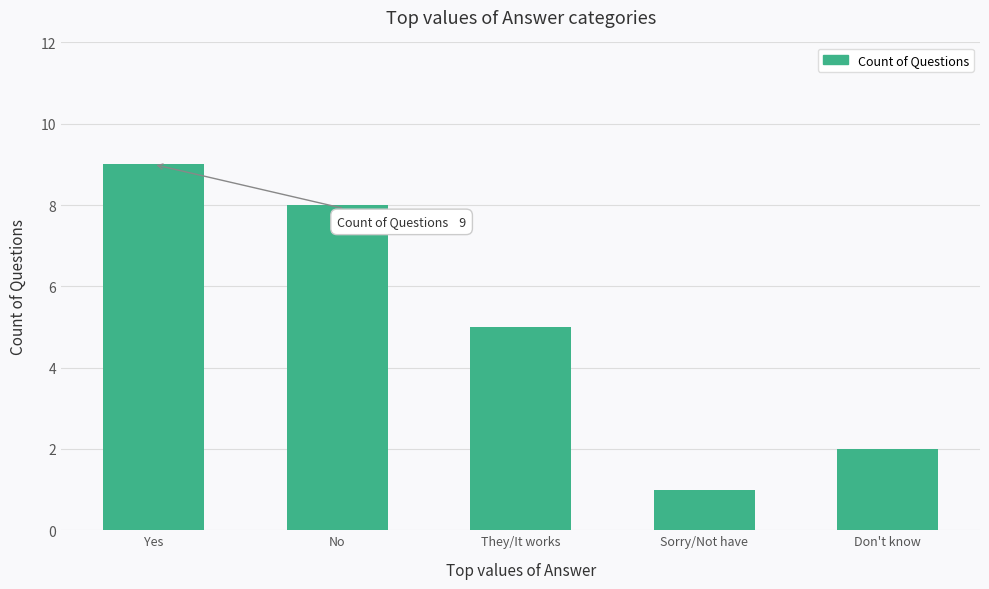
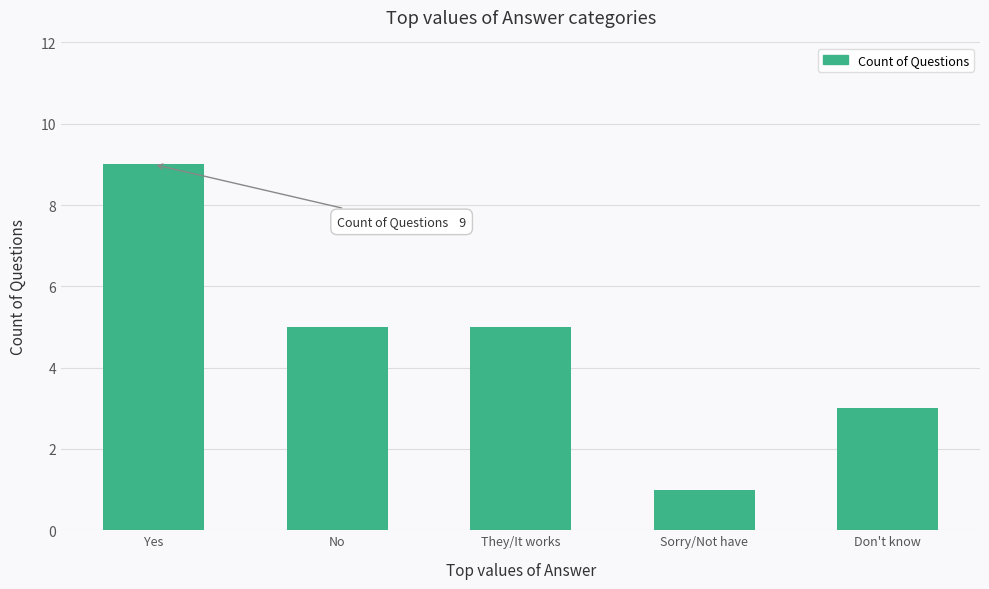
No: 8 -> 5
Don't know: 2 -> 3
